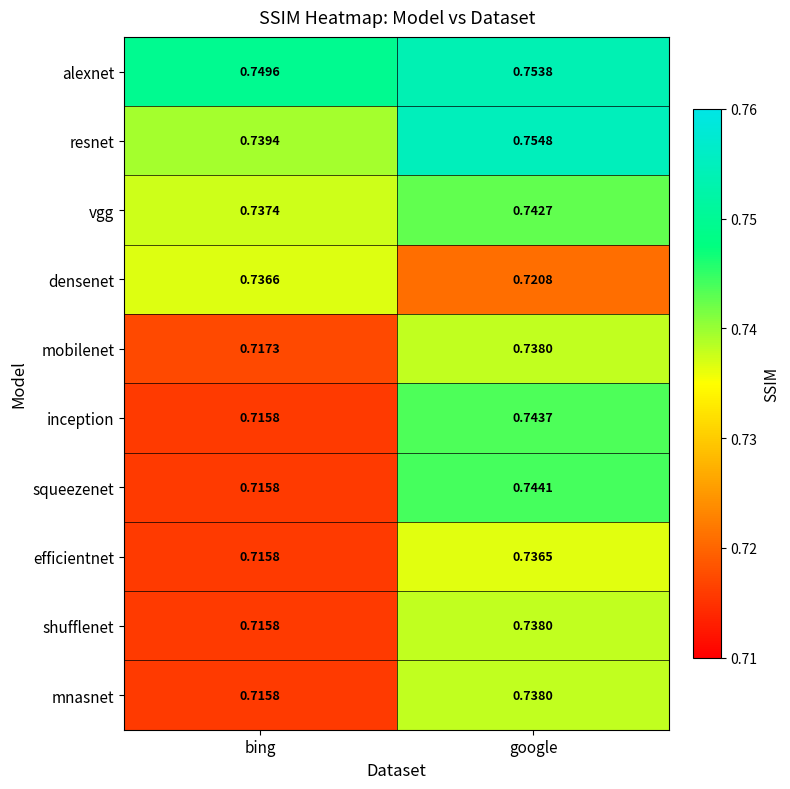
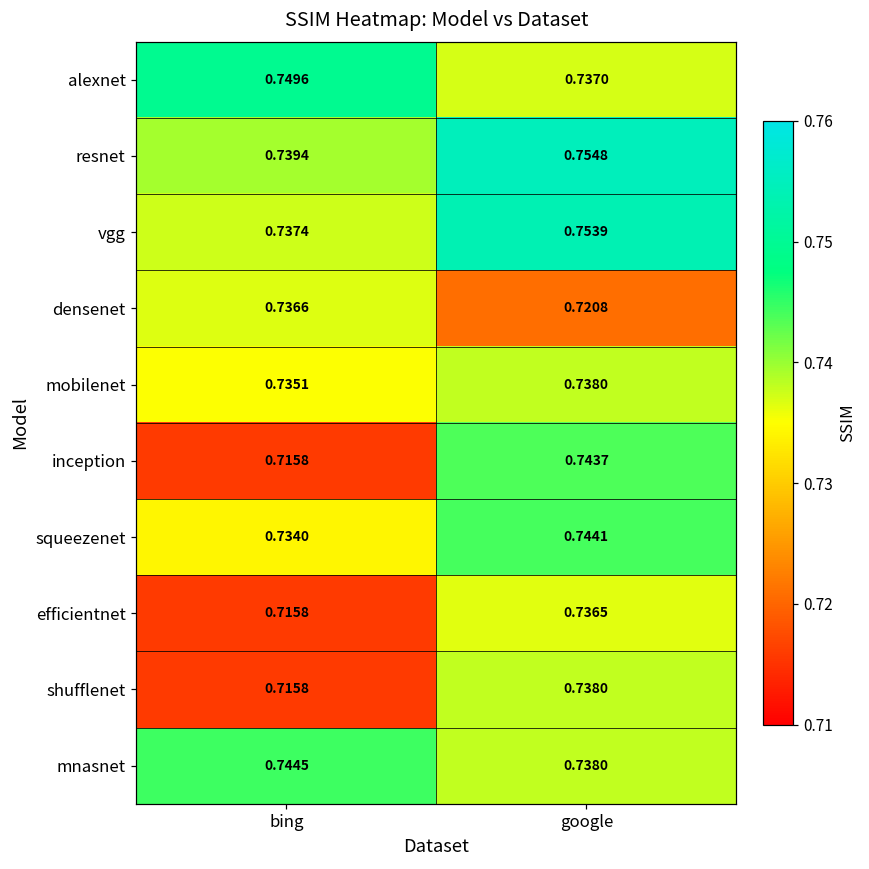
alexnet, google: 0.7538 -> 0.7370
vgg, google: 0.7427 -> 0.7539
mobilenet, bing: 0.7173 -> 0.7351
squeezenet, bing: 0.7158 -> 0.7340
mnasnet, bing: 0.7158 -> 0.7445
